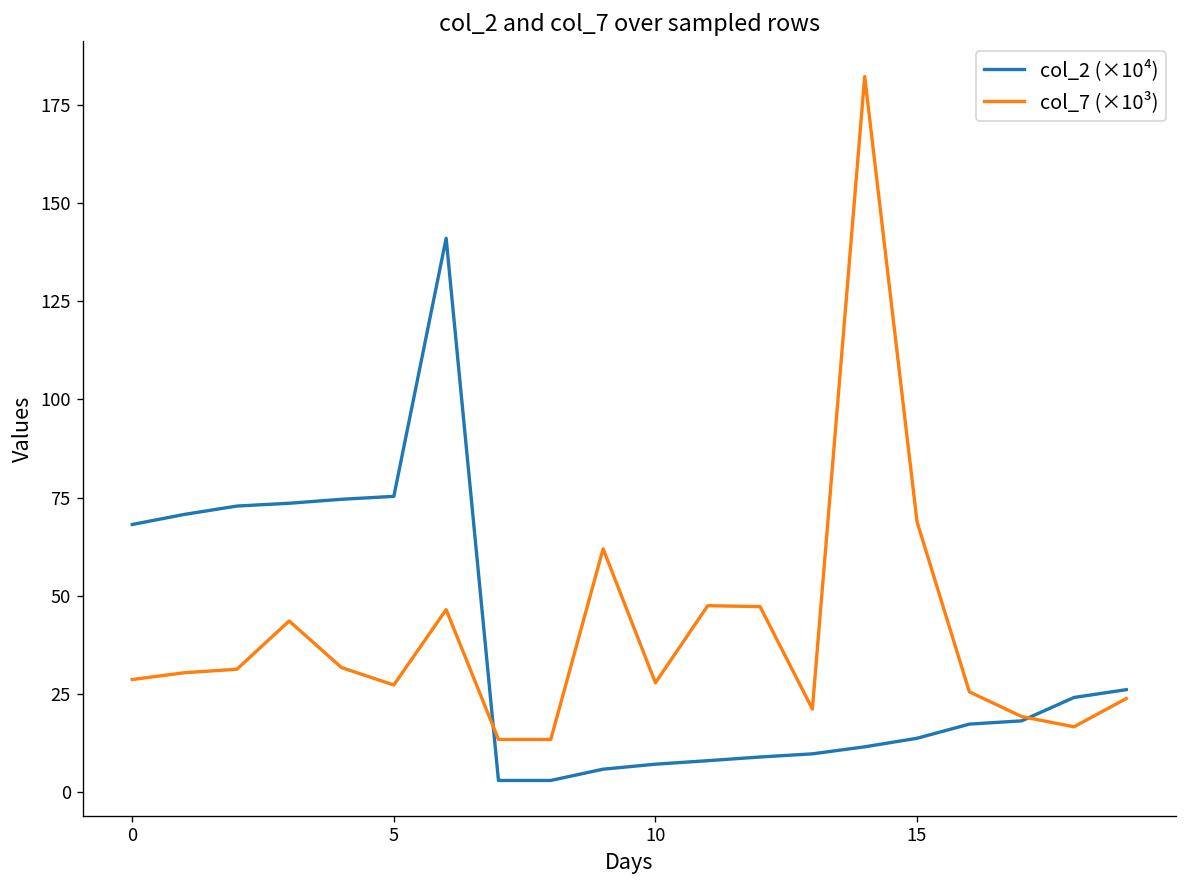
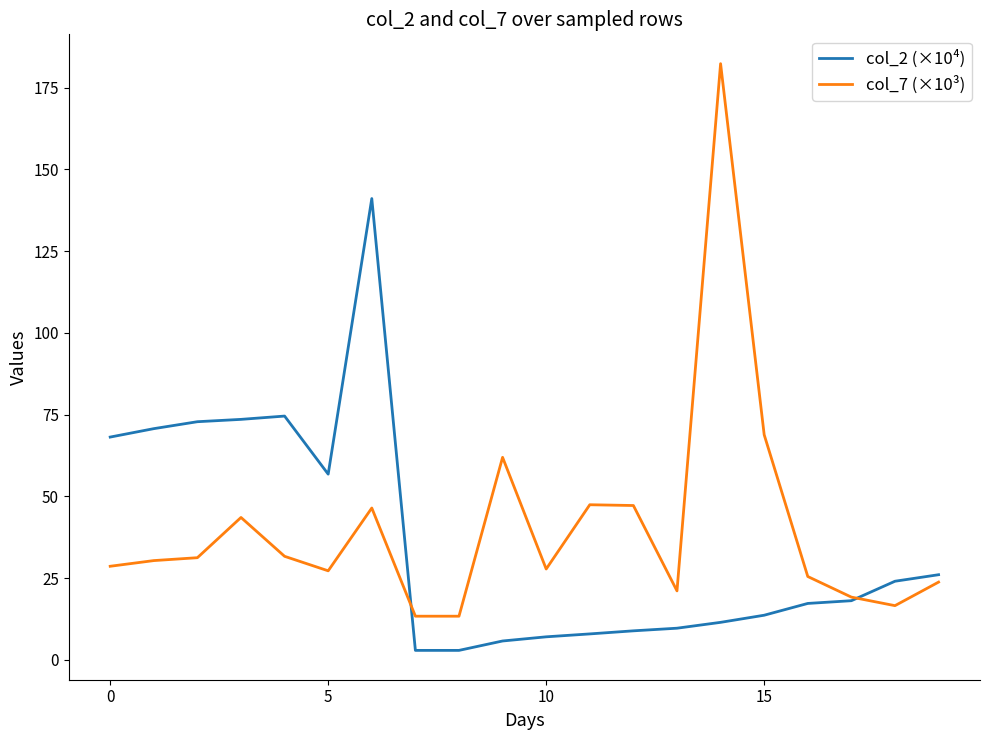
col_2 (×10⁴), 5: 75 -> 57
